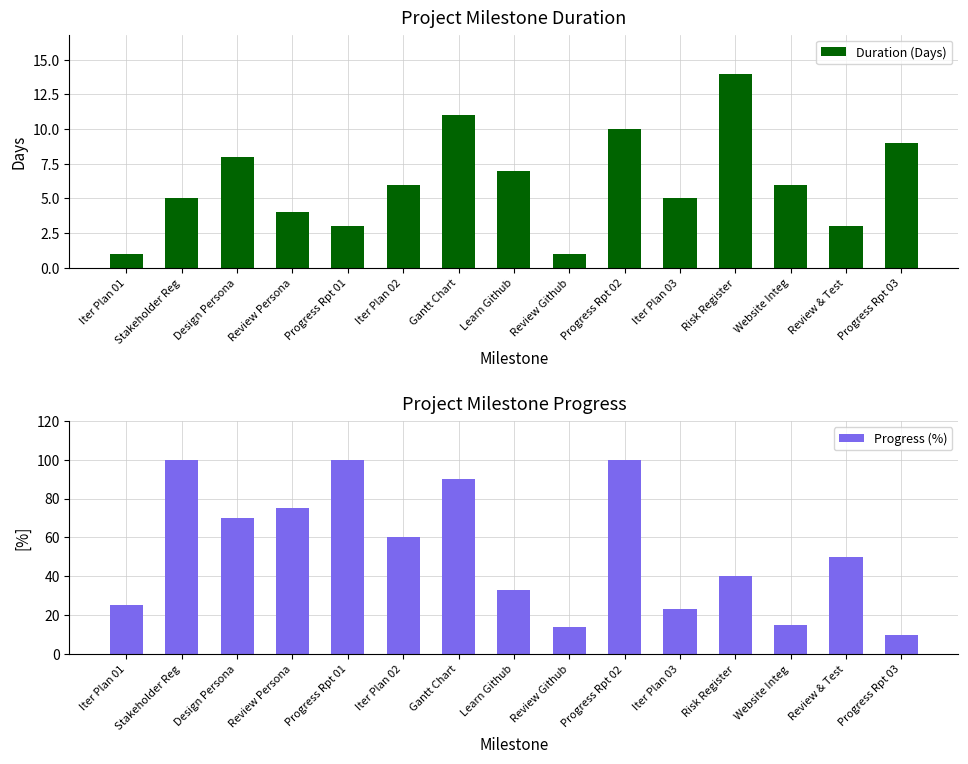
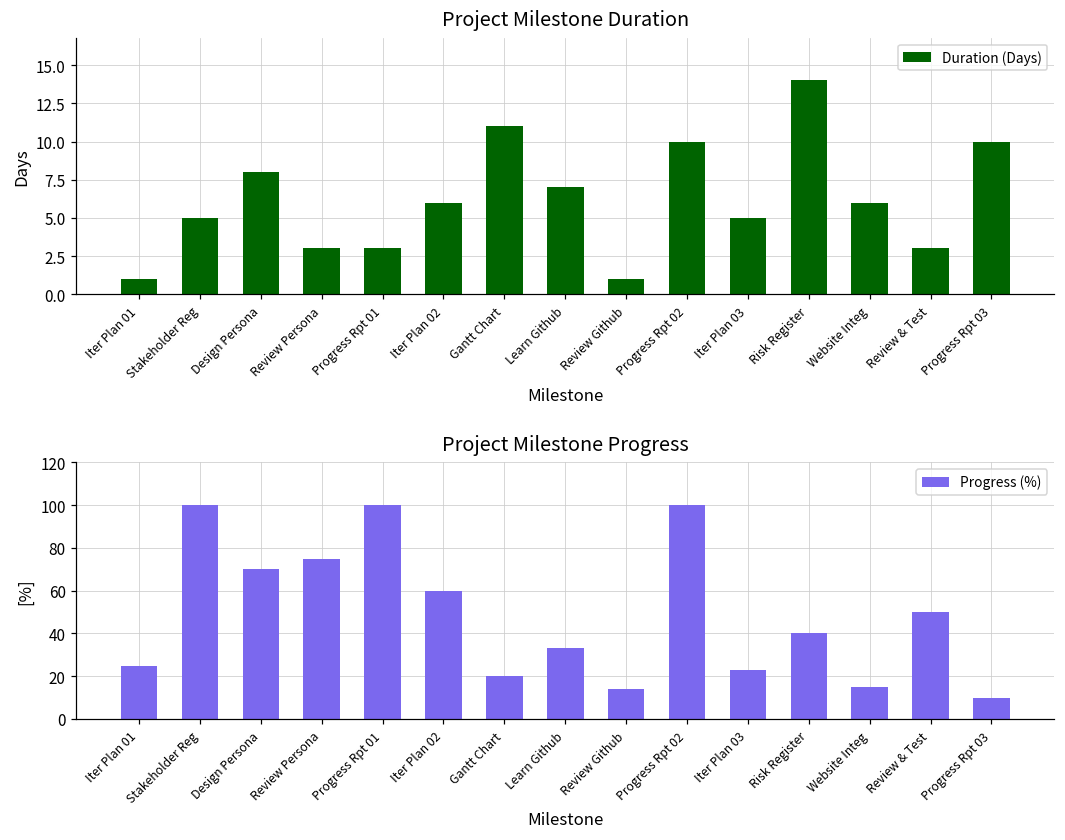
Project Milestone Duration, Review Persona: 4 -> 3
Project Milestone Duration, Progress Rpt 03: 9 -> 10
Project Milestone Progress, Gantt Chart: 90 -> 20
